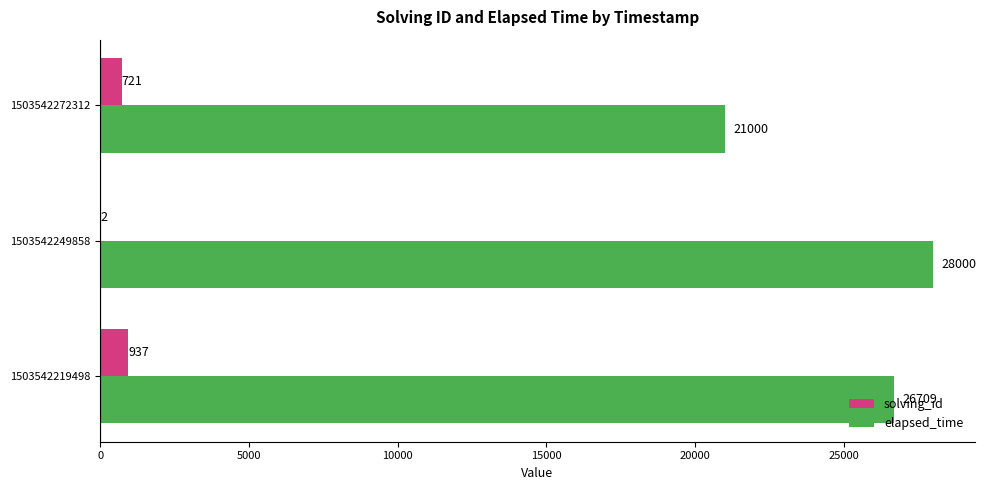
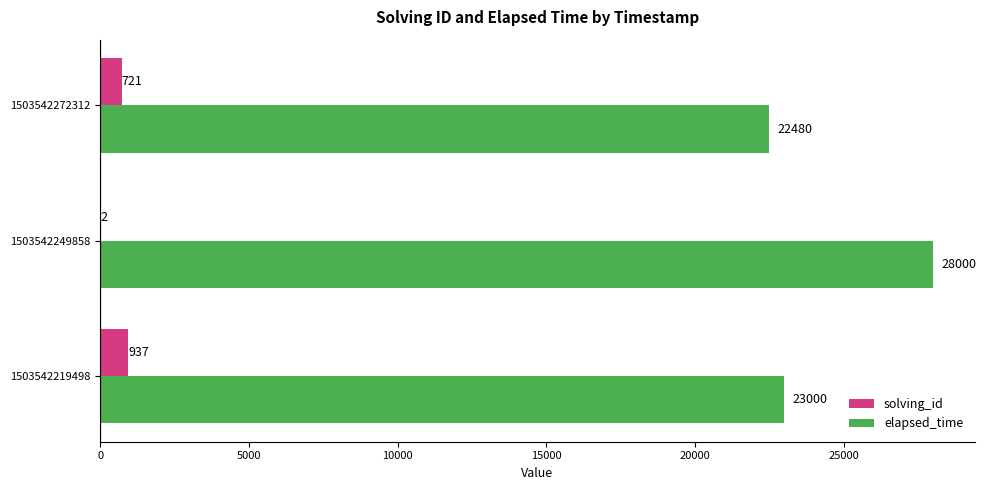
elapsed_time, 1503542272312: 21000 -> 22480
elapsed_time, 1503542219498: 26709 -> 23000
